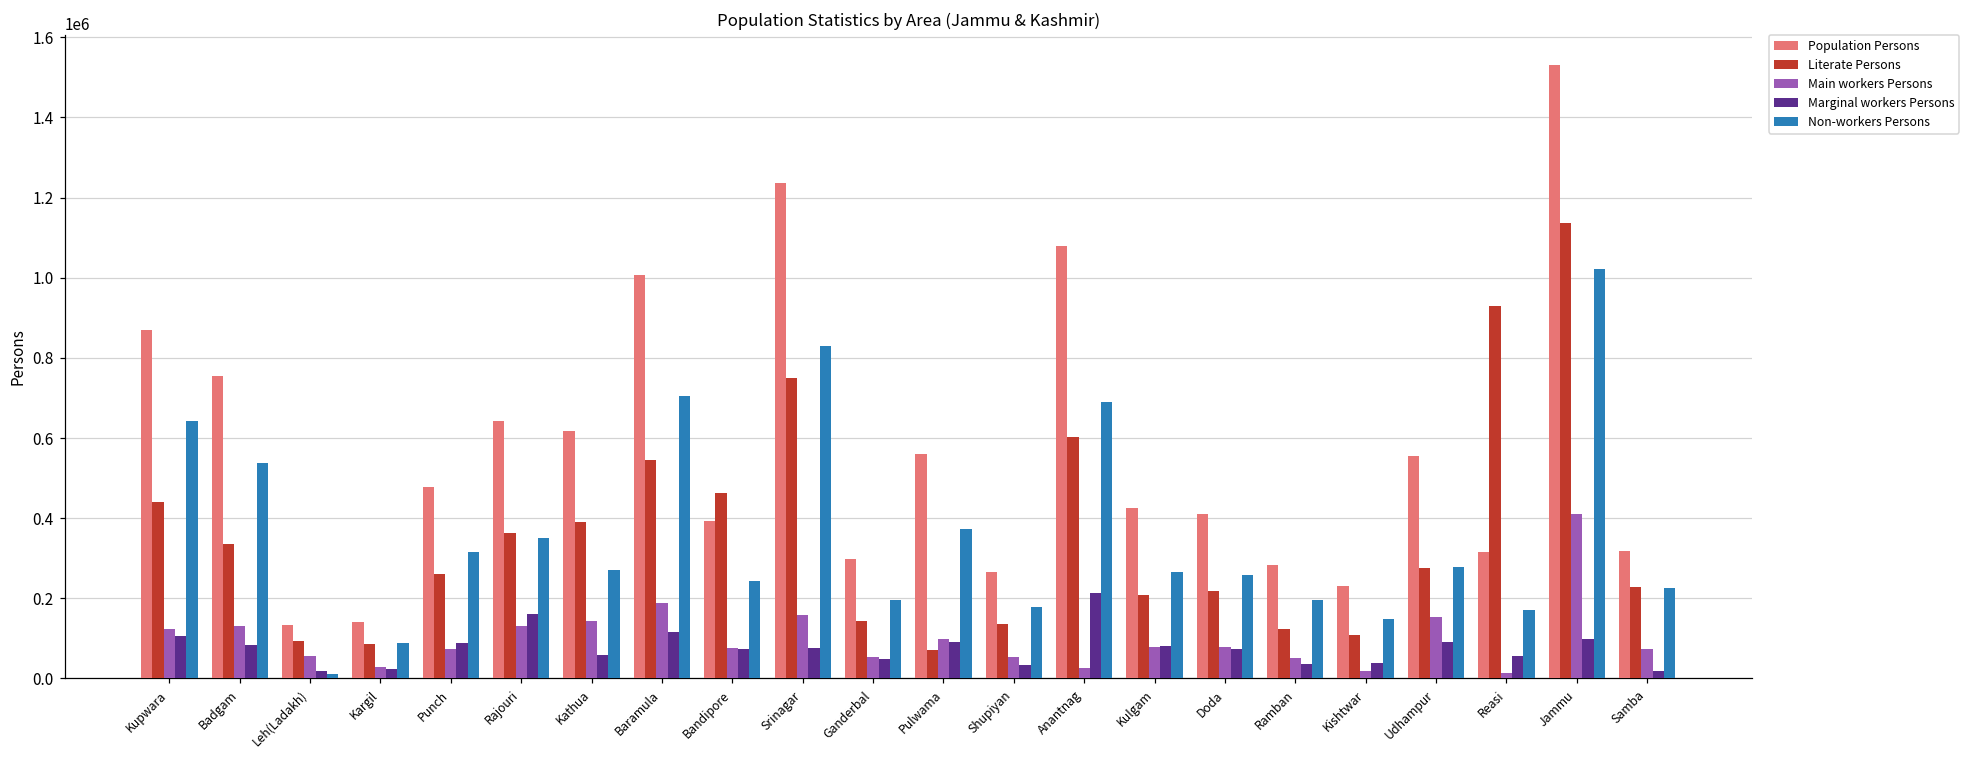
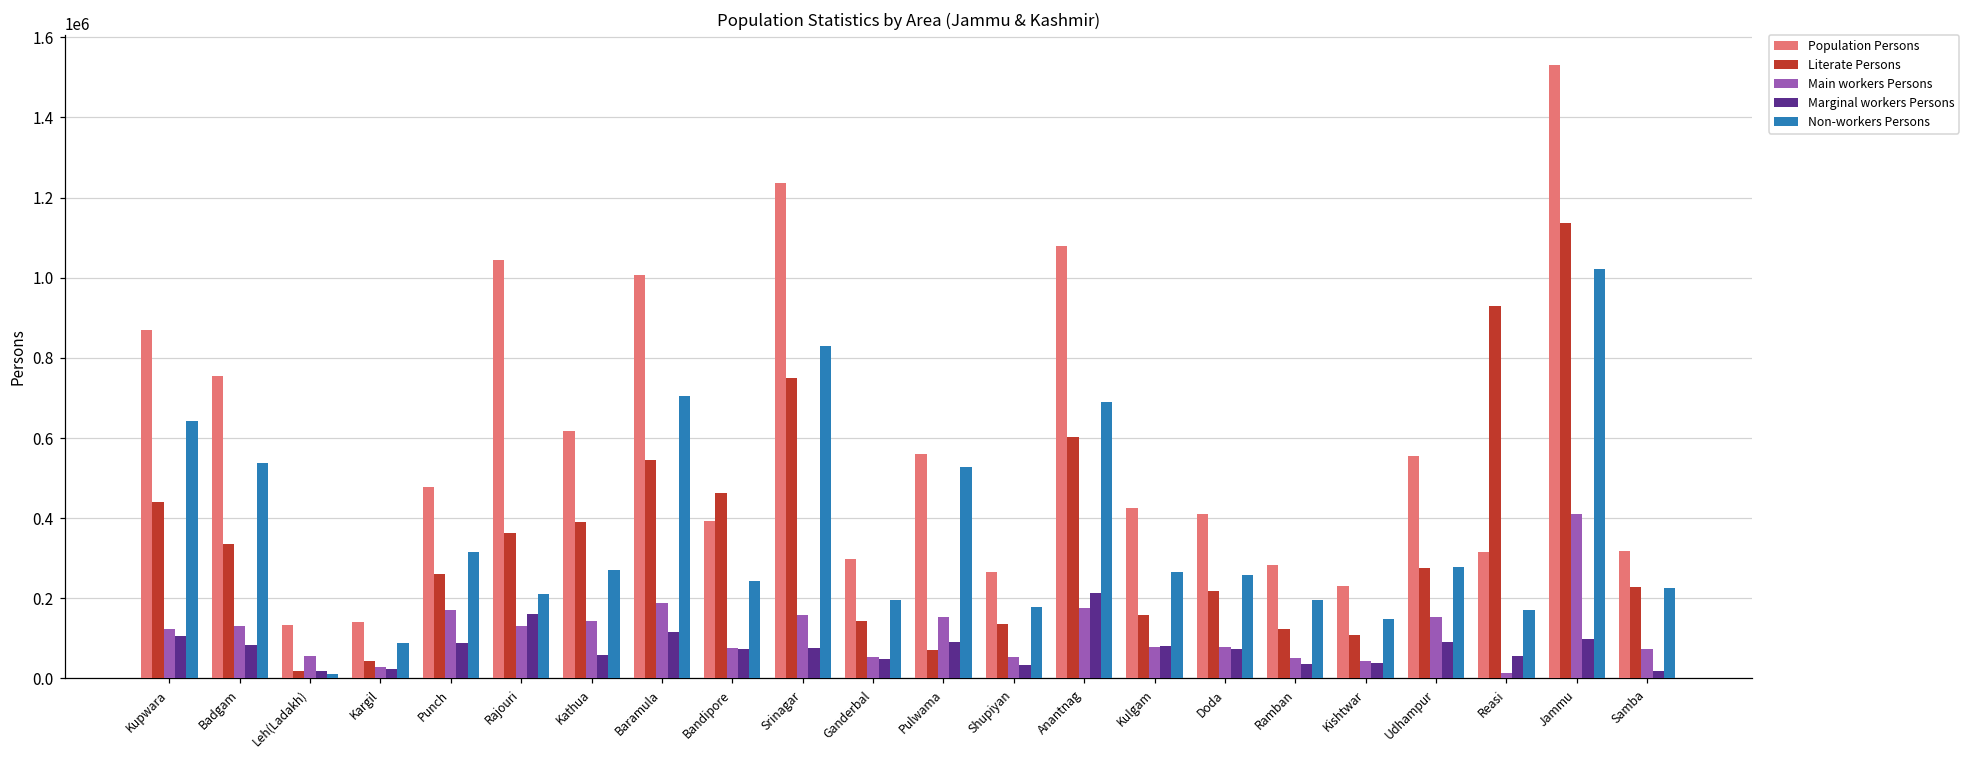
Literate Persons, Leh(Ladakh): 90000 -> 20000
Literate Persons, Kargil: 90000 -> 40000
Main workers Persons, Punch: 70000 -> 170000
Population Persons, Rajouri: 640000 -> 1040000
Non-workers Persons, Rajouri: 350000 -> 210000
Main workers Persons, Pulwama: 100000 -> 150000
Non-workers Persons, Pulwama: 370000 -> 530000
Main workers Persons, Anantnag: 30000 -> 180000
Literate Persons, Kulgam: 210000 -> 160000
Main workers Persons, Kishtwar: 20000 -> 40000
